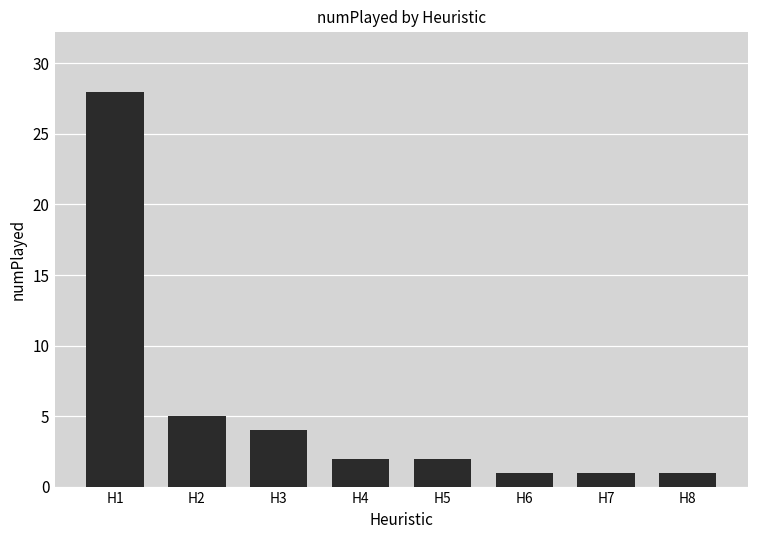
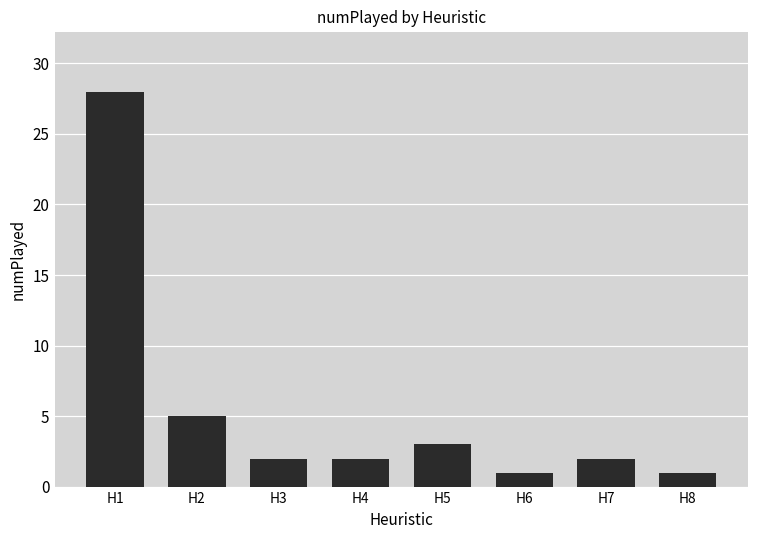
H3: 4 -> 2
H5: 2 -> 3
H7: 1 -> 2
